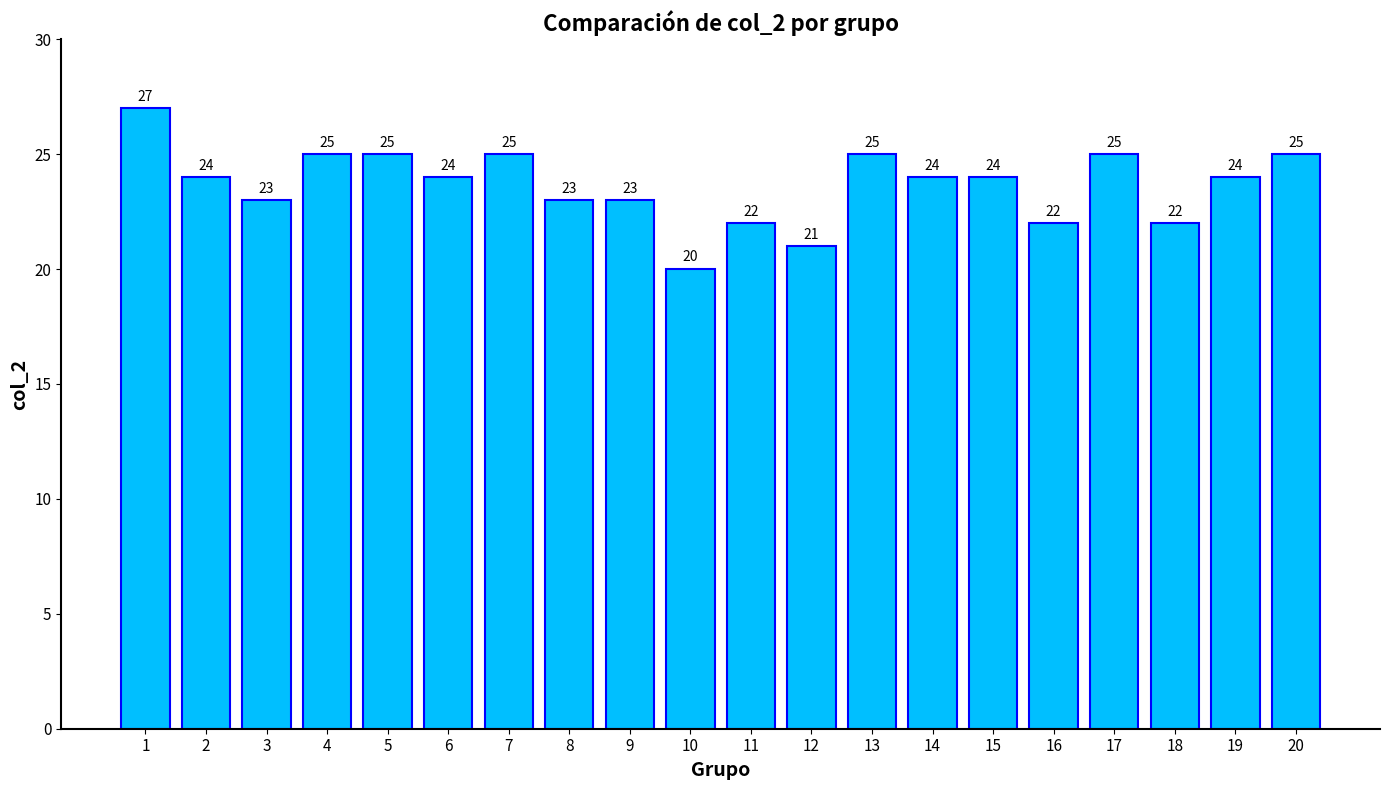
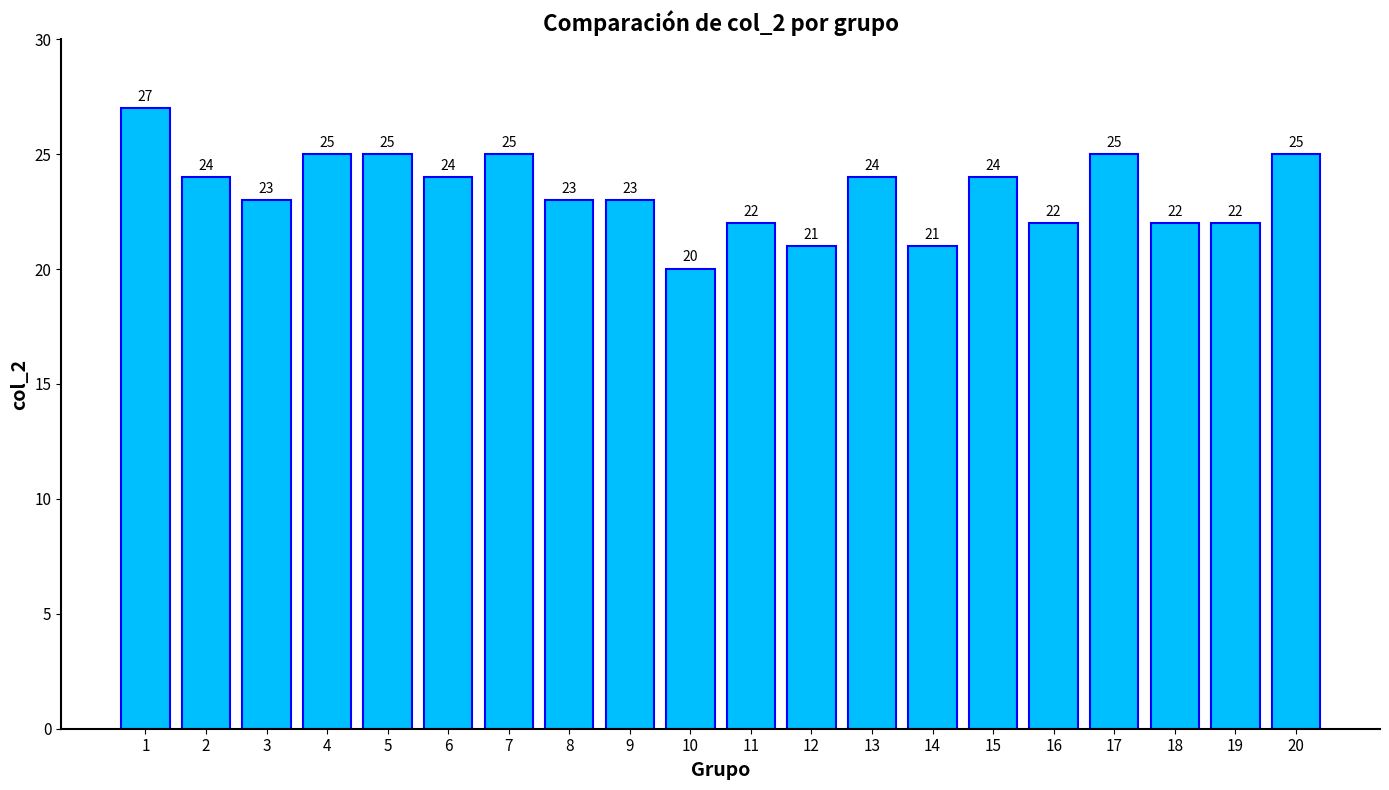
13: 25 -> 24
14: 24 -> 21
19: 24 -> 22
